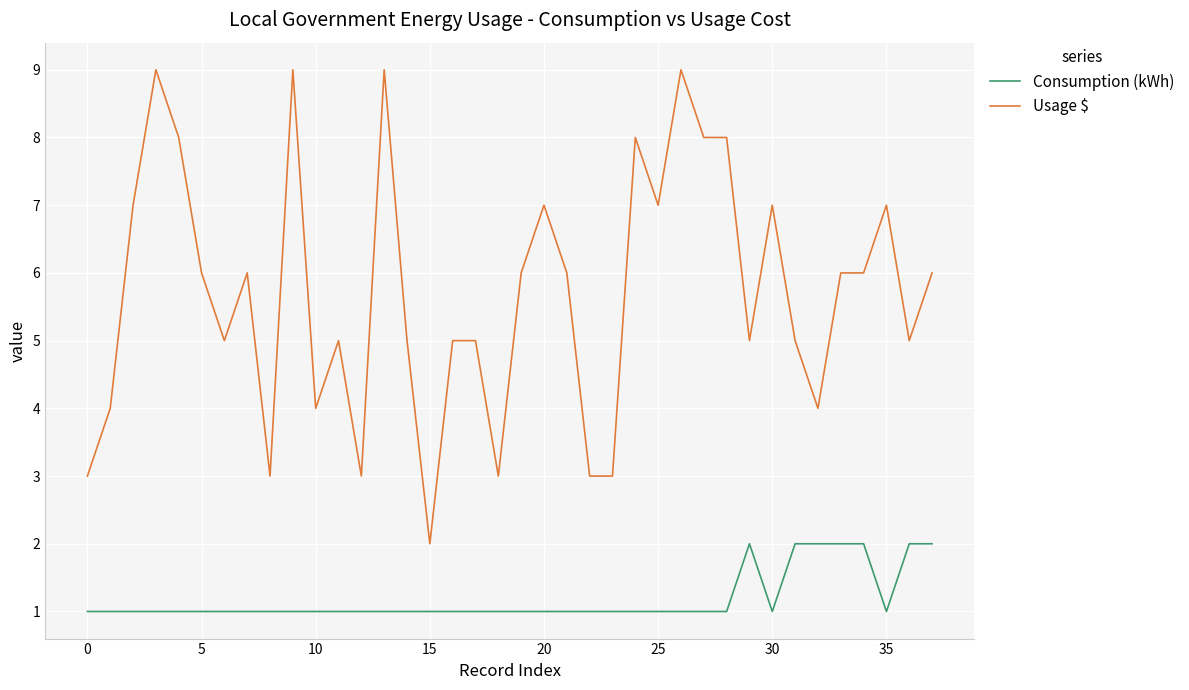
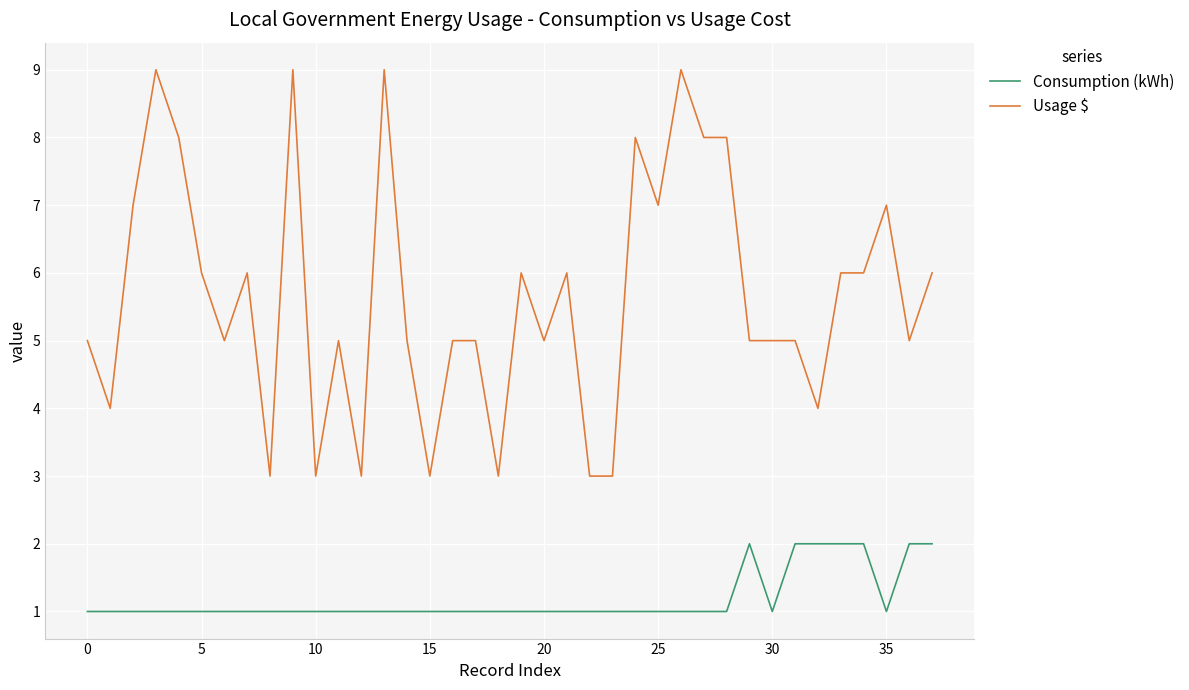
Usage $, 0: 3 -> 5
Usage $, 10: 4 -> 3
Usage $, 15: 2 -> 3
Usage $, 20: 7 -> 5
Usage $, 30: 7 -> 5
